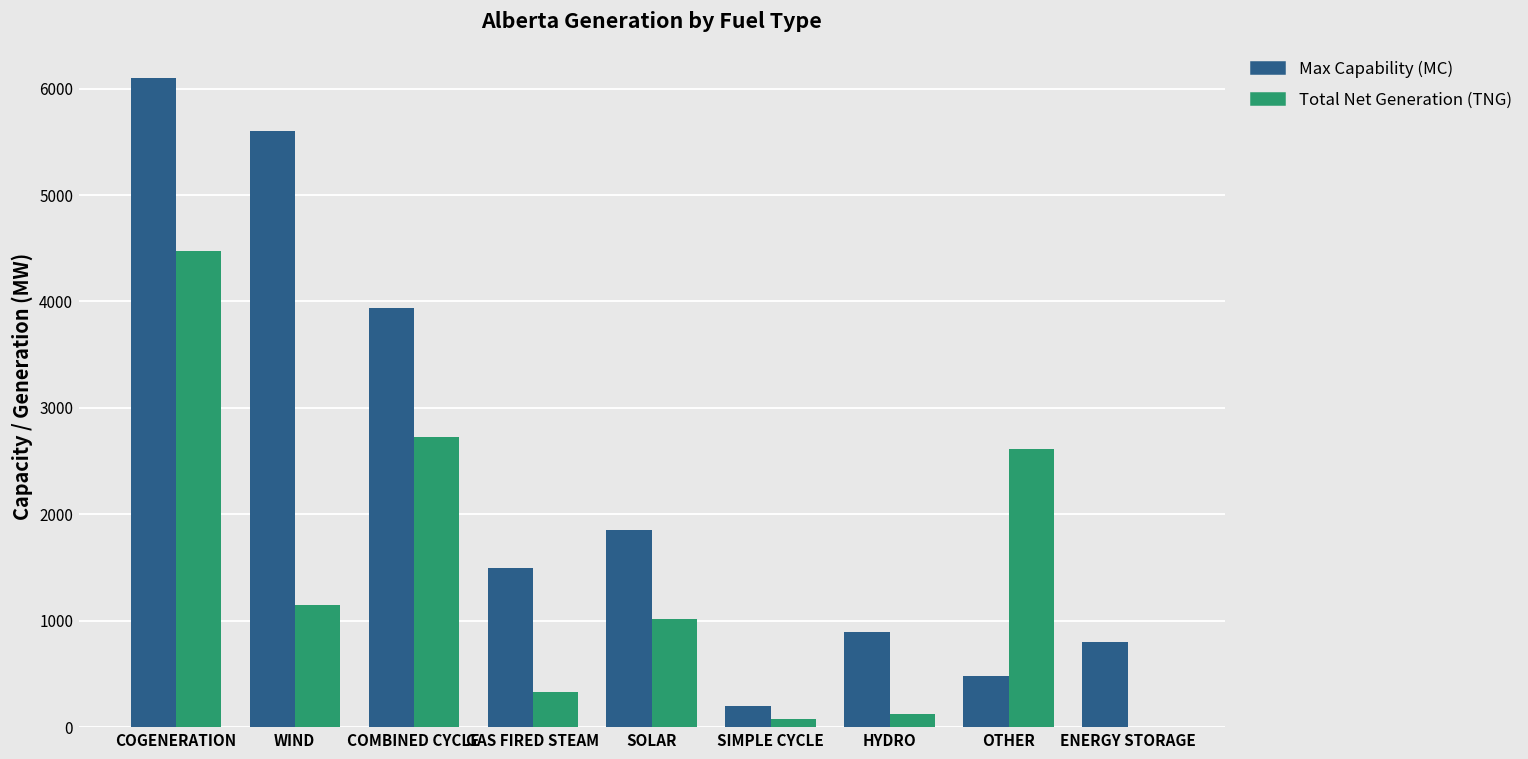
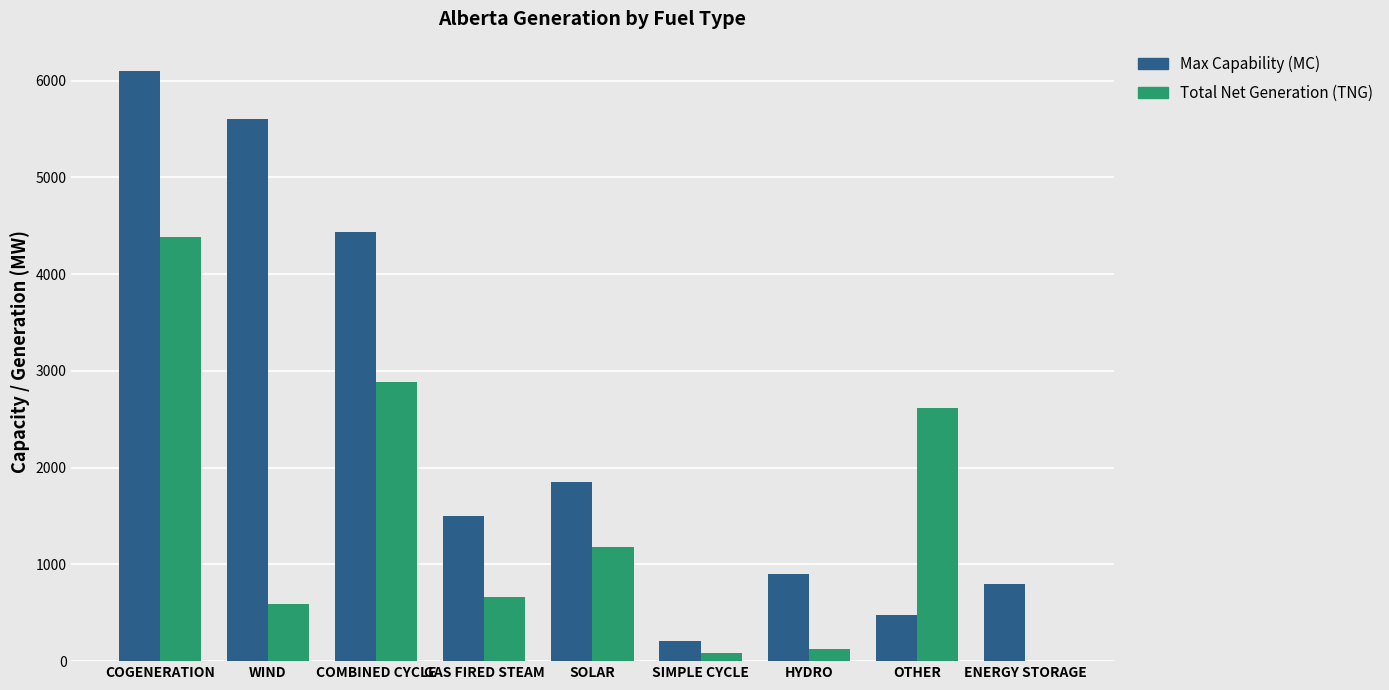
Total Net Generation (TNG), COGENERATION: 4500 -> 4400
Total Net Generation (TNG), WIND: 1100 -> 600
Max Capability (MC), COMBINED CYCLE: 3900 -> 4400
Total Net Generation (TNG), COMBINED CYCLE: 2700 -> 2900
Total Net Generation (TNG), GAS FIRED STEAM: 300 -> 700
Total Net Generation (TNG), SOLAR: 1000 -> 1200
